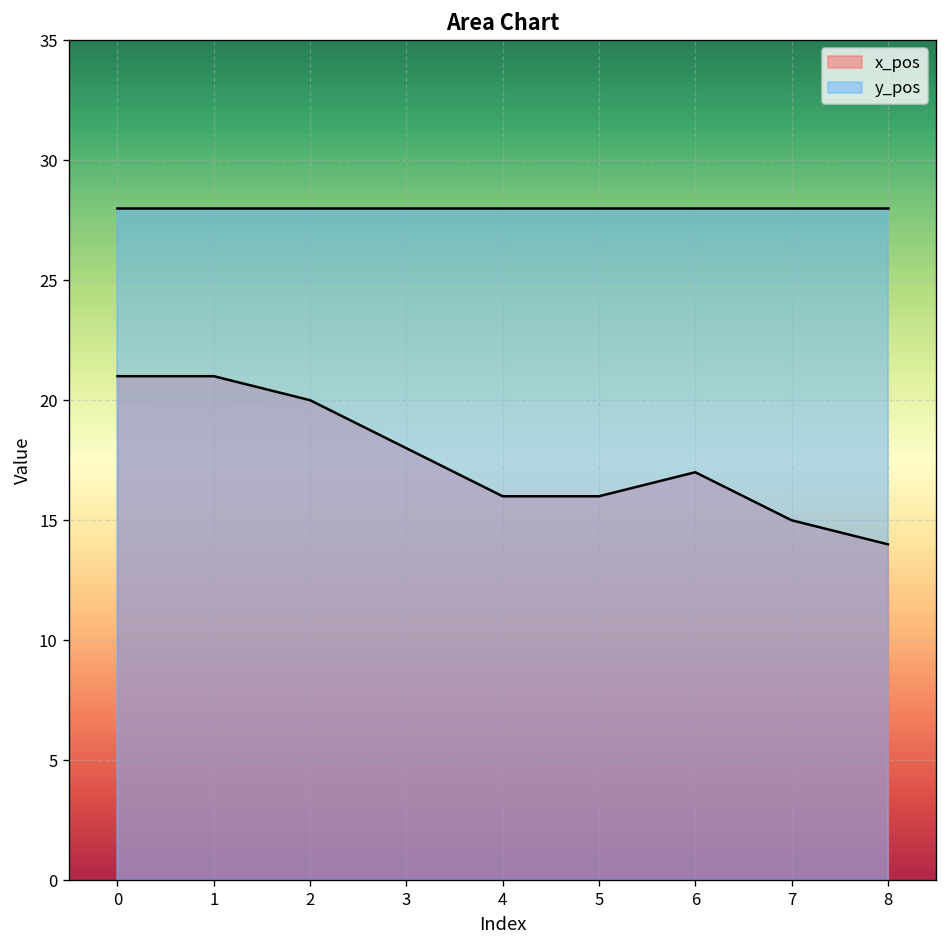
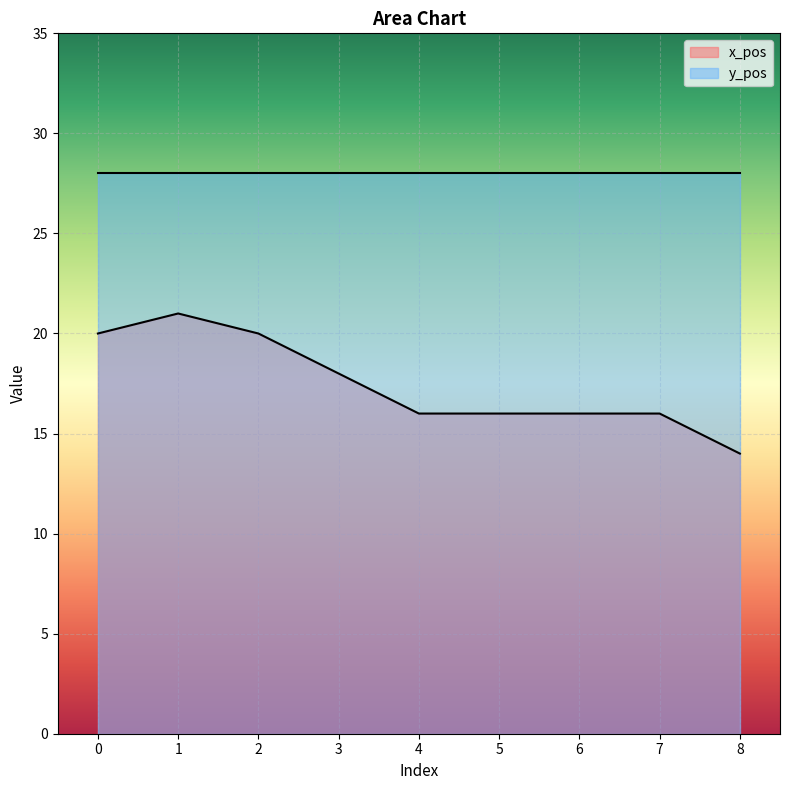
x_pos, 0: 21 -> 20
x_pos, 6: 17 -> 16
x_pos, 7: 15 -> 16
